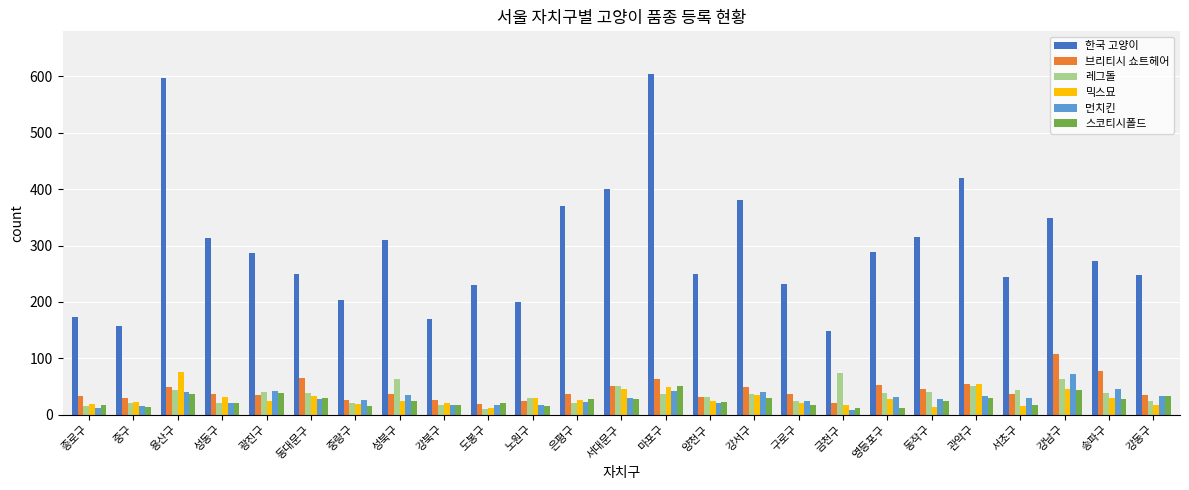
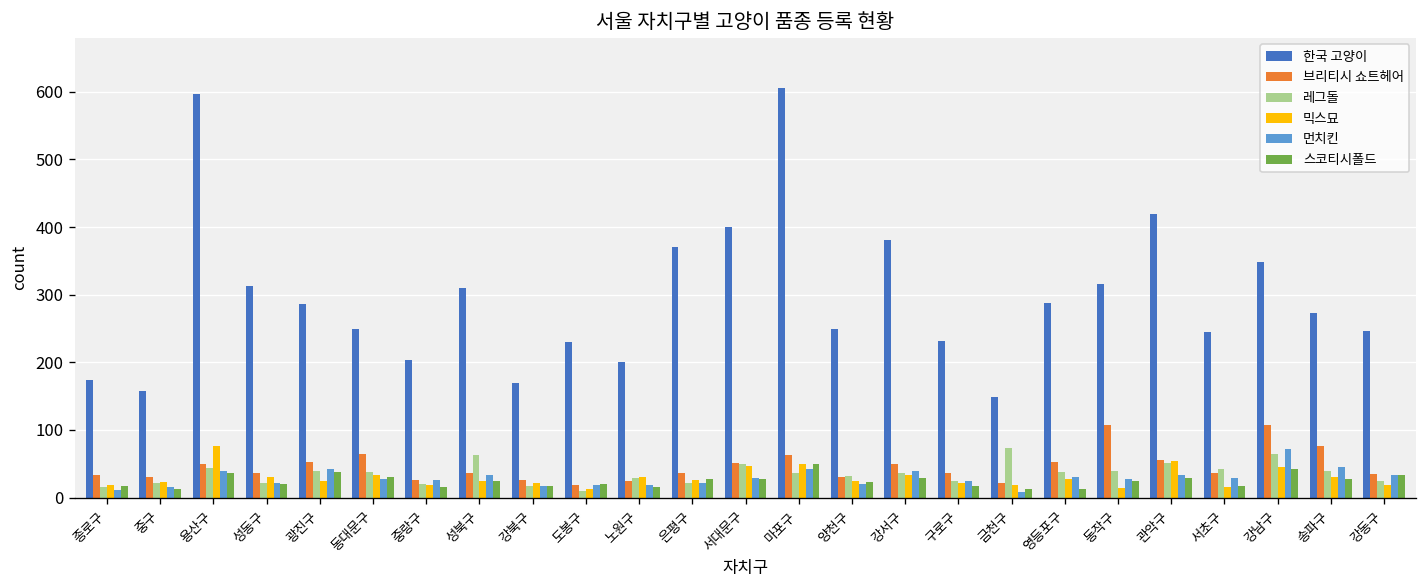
브리티시 쇼트헤어, 광진구: 40 -> 50
브리티시 쇼트헤어, 동작구: 50 -> 110
